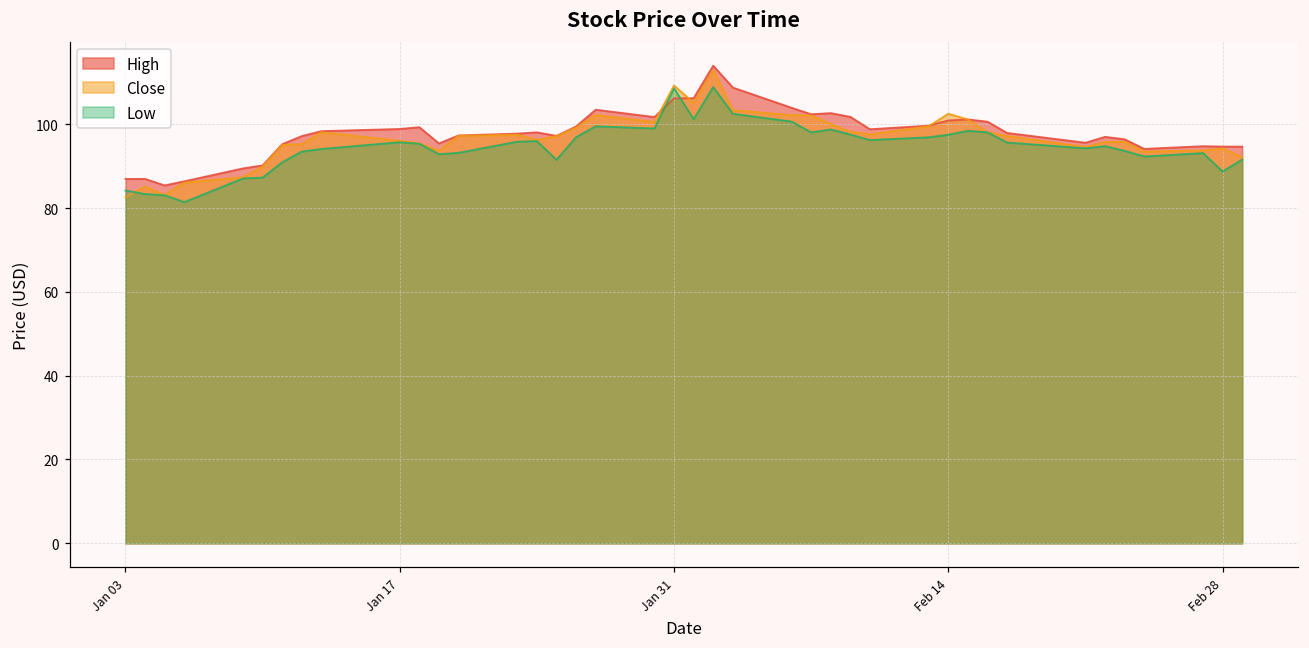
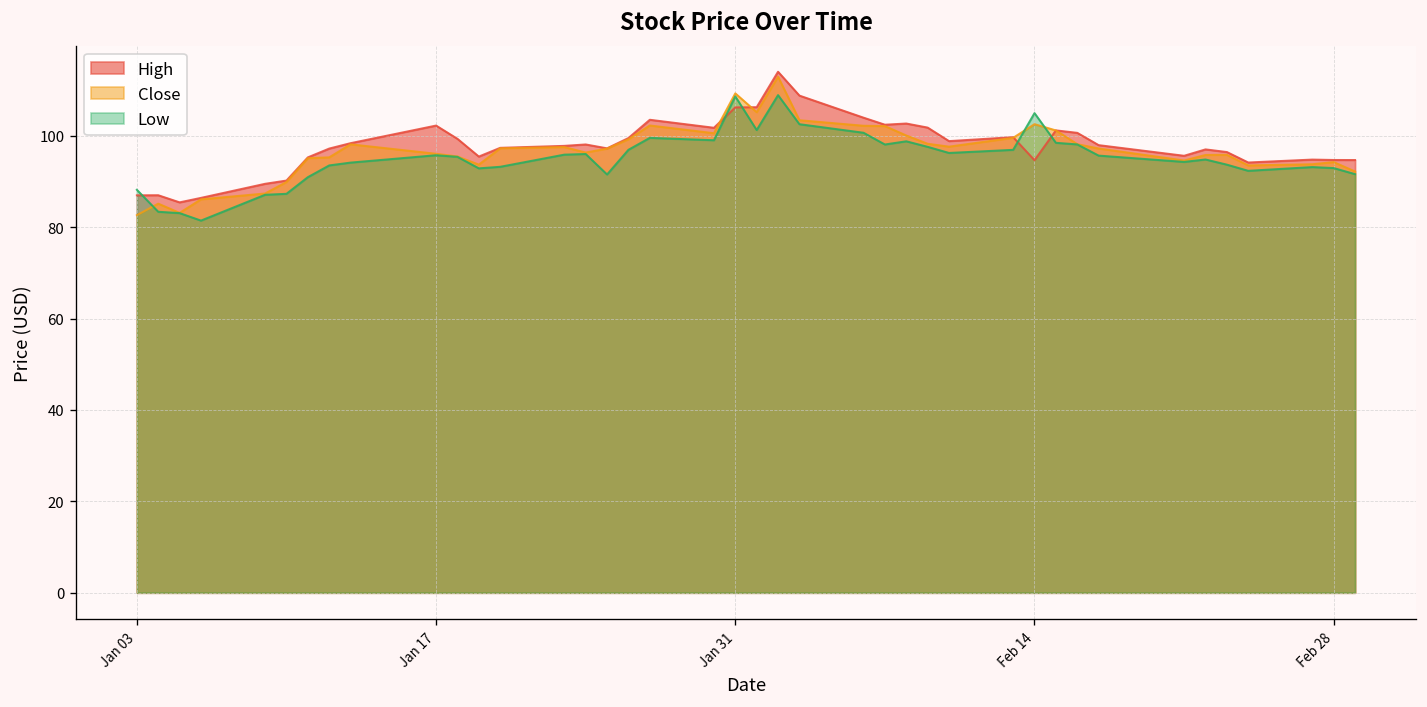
Low, Jan 03: 84 -> 88
High, Jan 17: 99 -> 102
High, Feb 14: 101 -> 95
Low, Feb 14: 98 -> 105
Low, Feb 28: 89 -> 93
